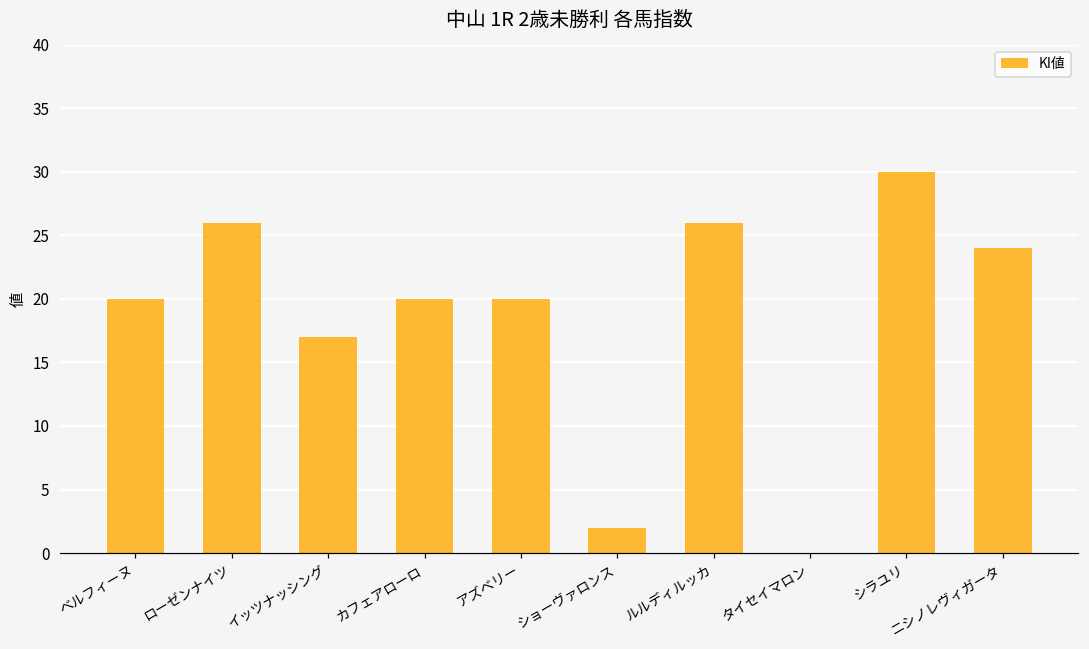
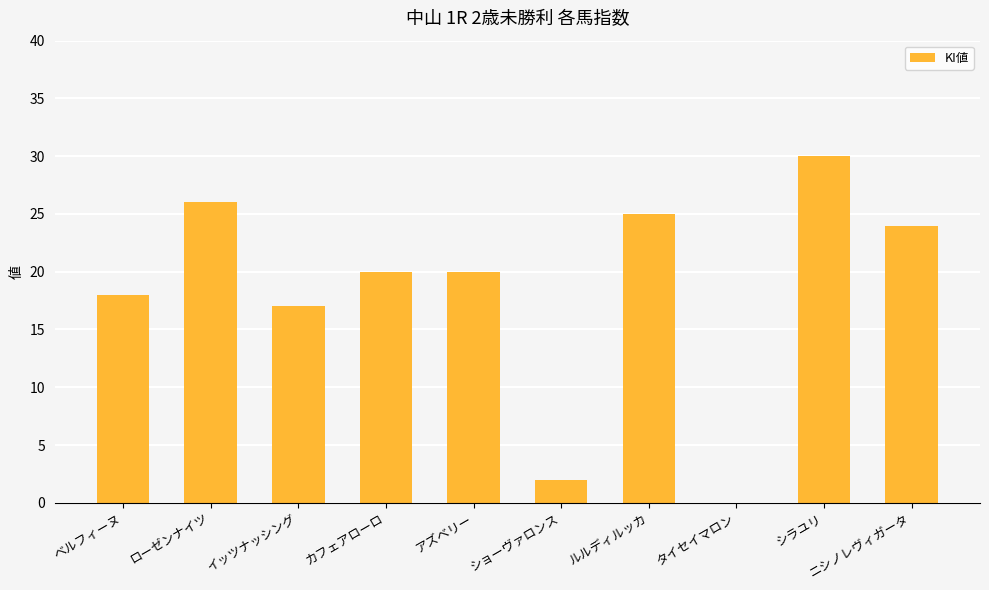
ベルフィーヌ: 20 -> 18
ルルディルッカ: 26 -> 25
